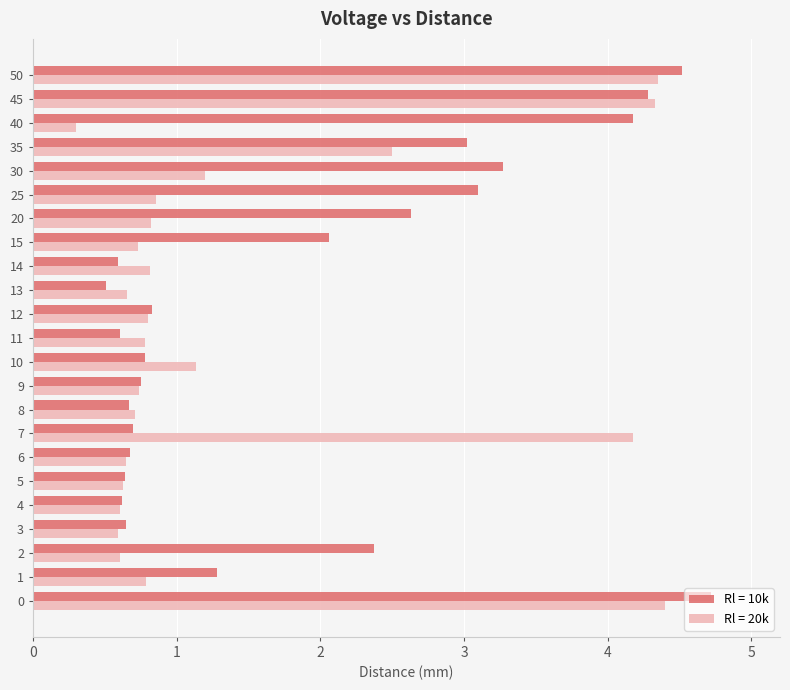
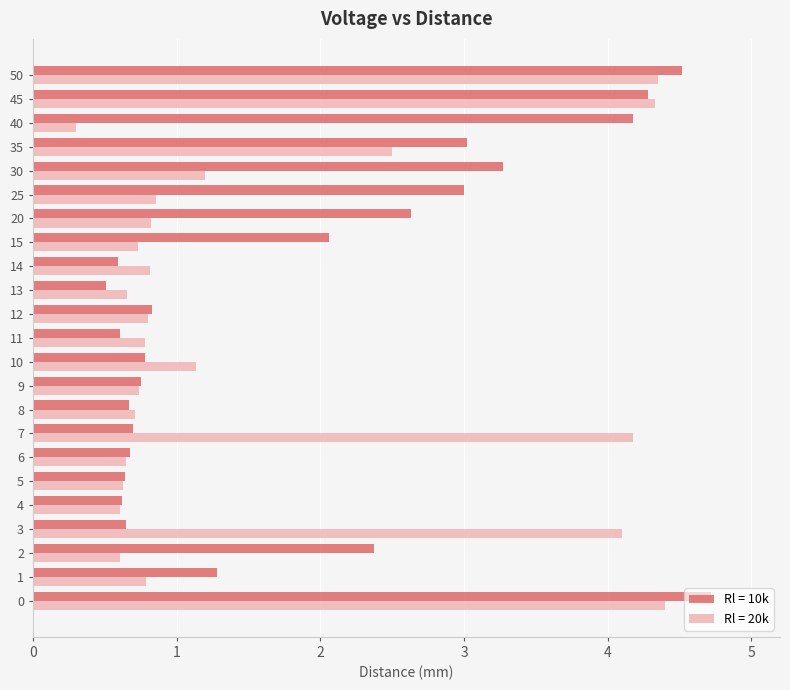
Rl = 10k, 25: 3.1 -> 3.0
Rl = 20k, 3: 0.59 -> 4.10
